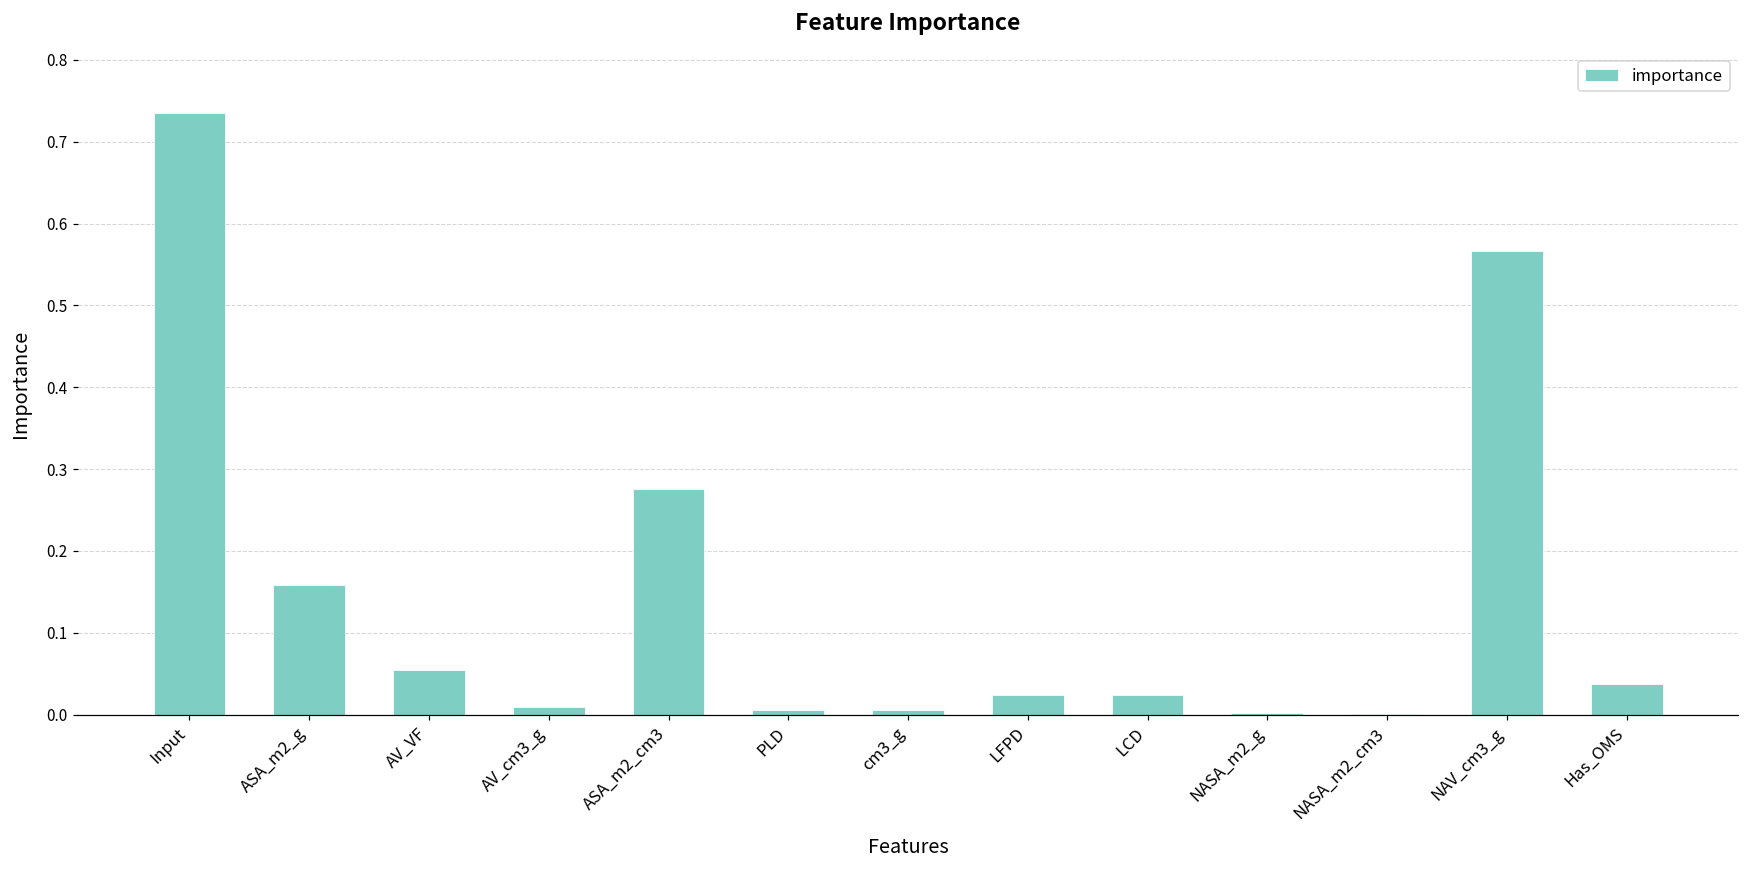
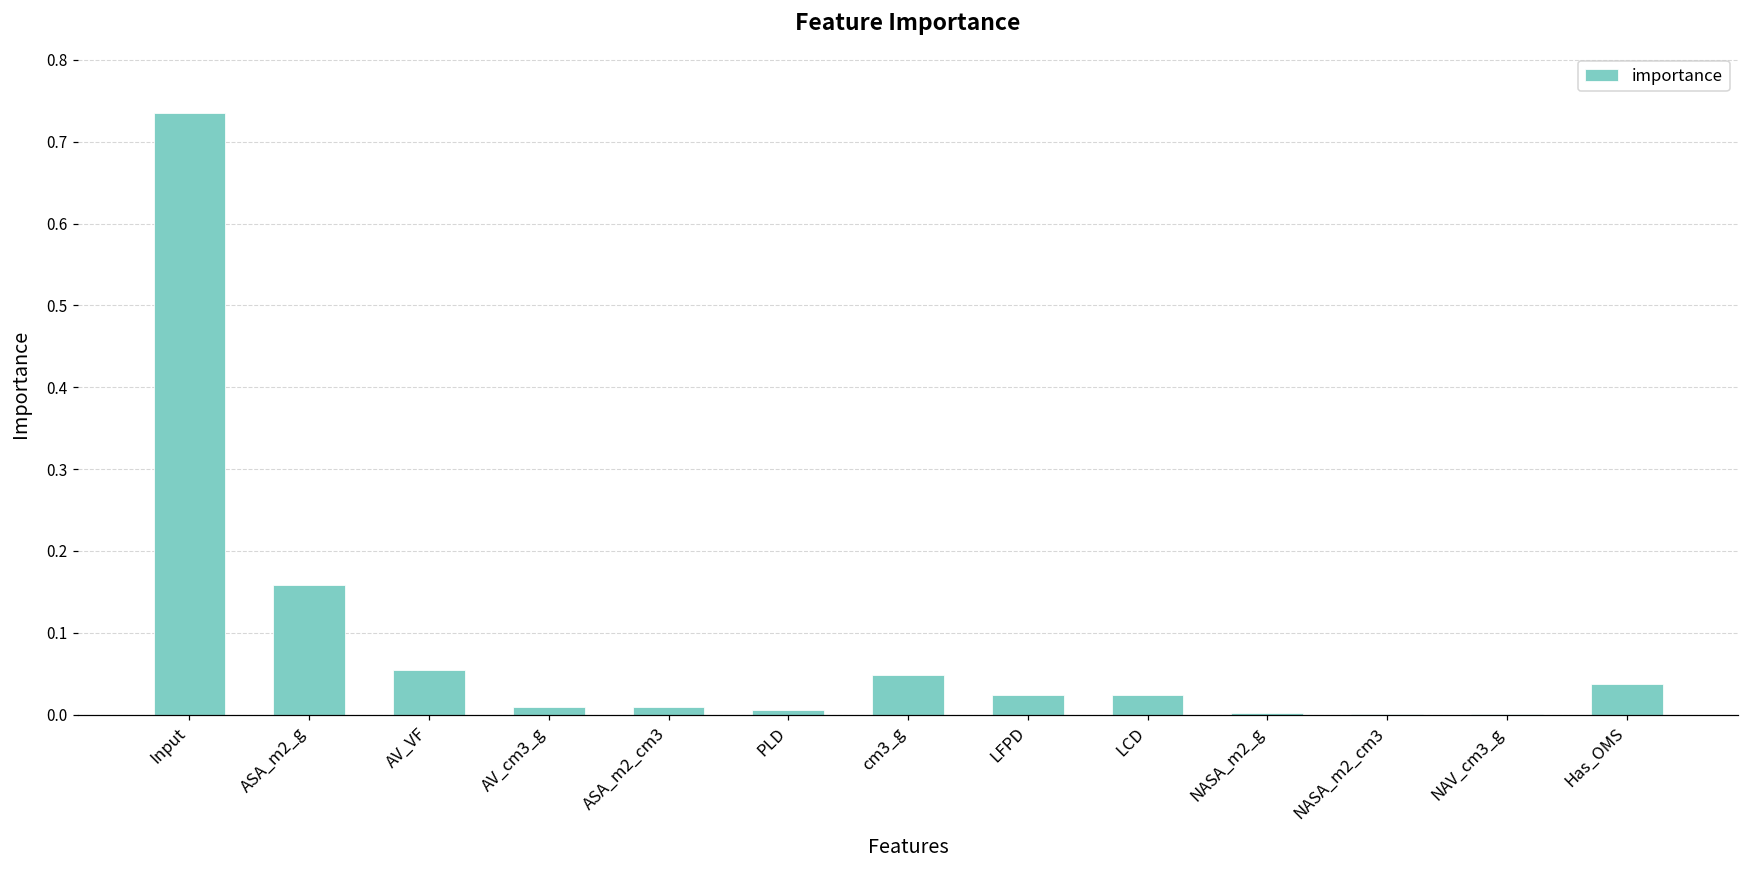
ASA_m2_cm3: 0.28 -> 0.01
cm3_g: 0.01 -> 0.05
NAV_cm3_g: 0.57 -> 0.00
